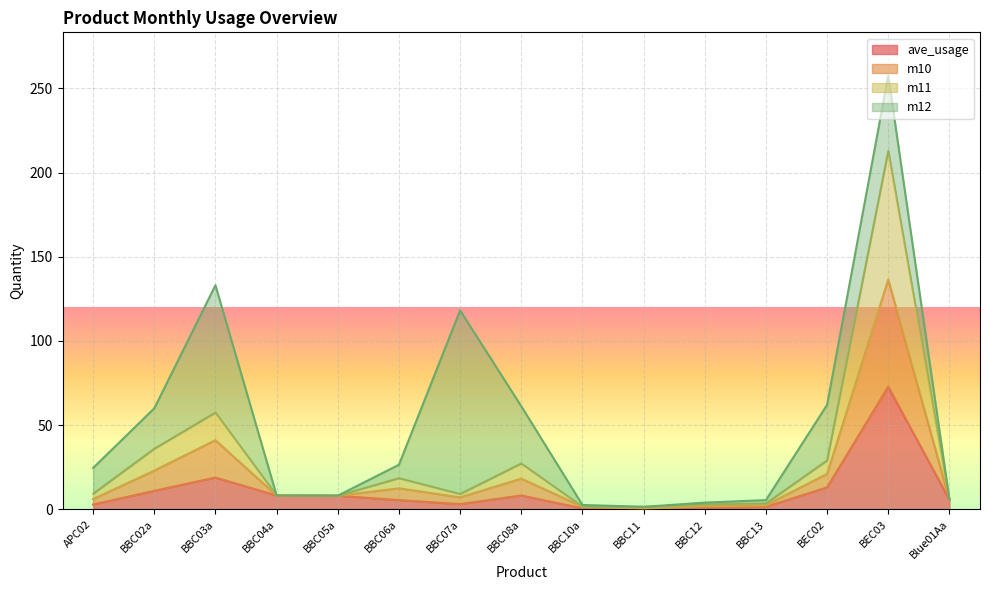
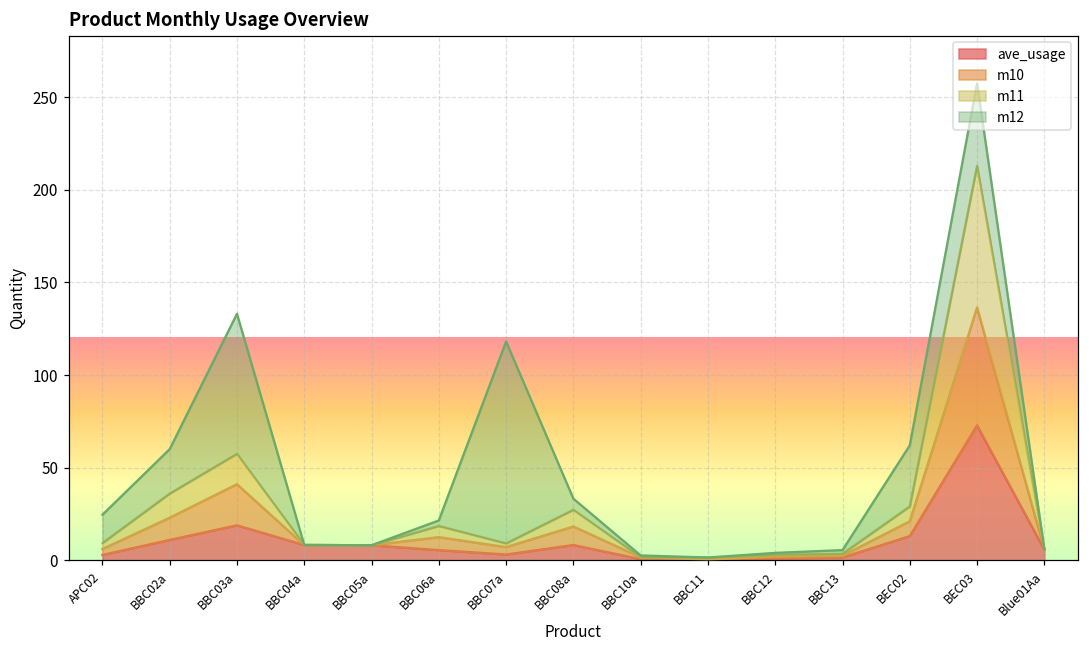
m12, BBC06a: 8 -> 3
m12, BBC08a: 34 -> 6
